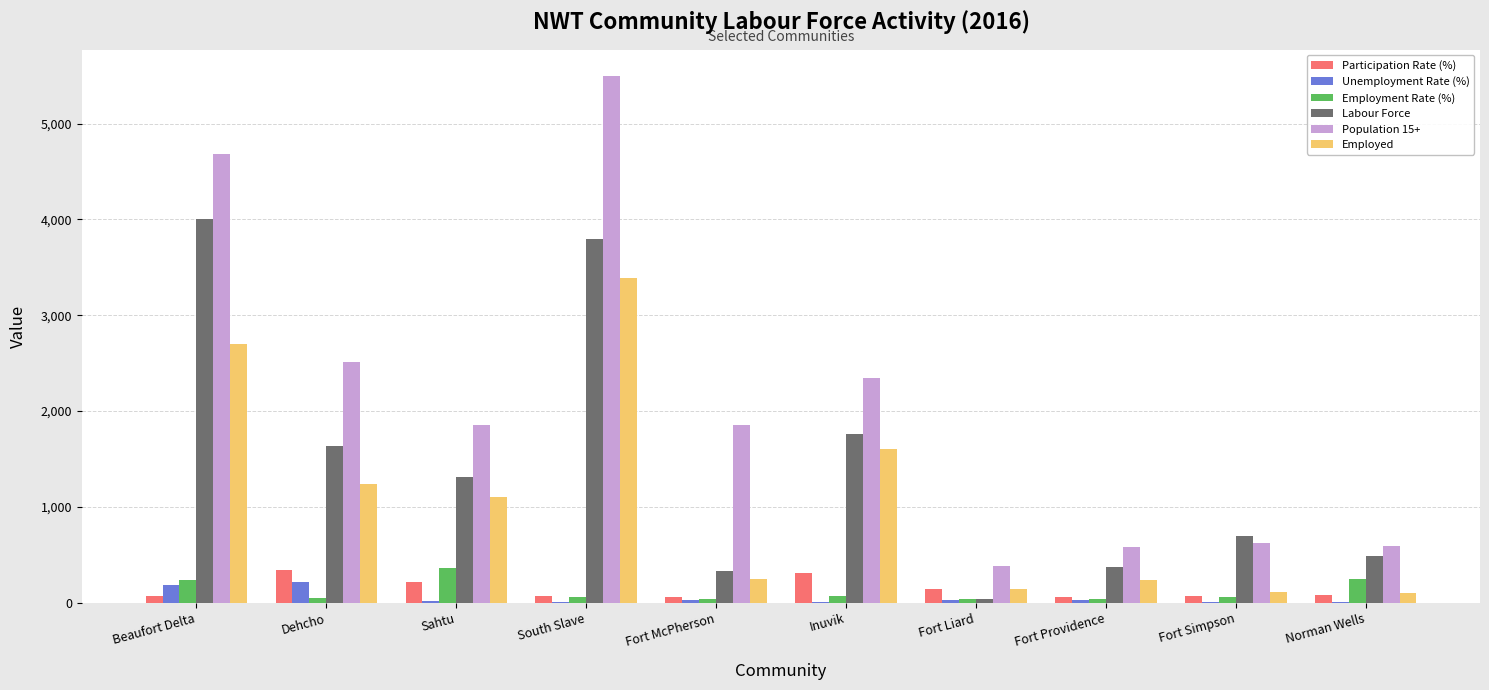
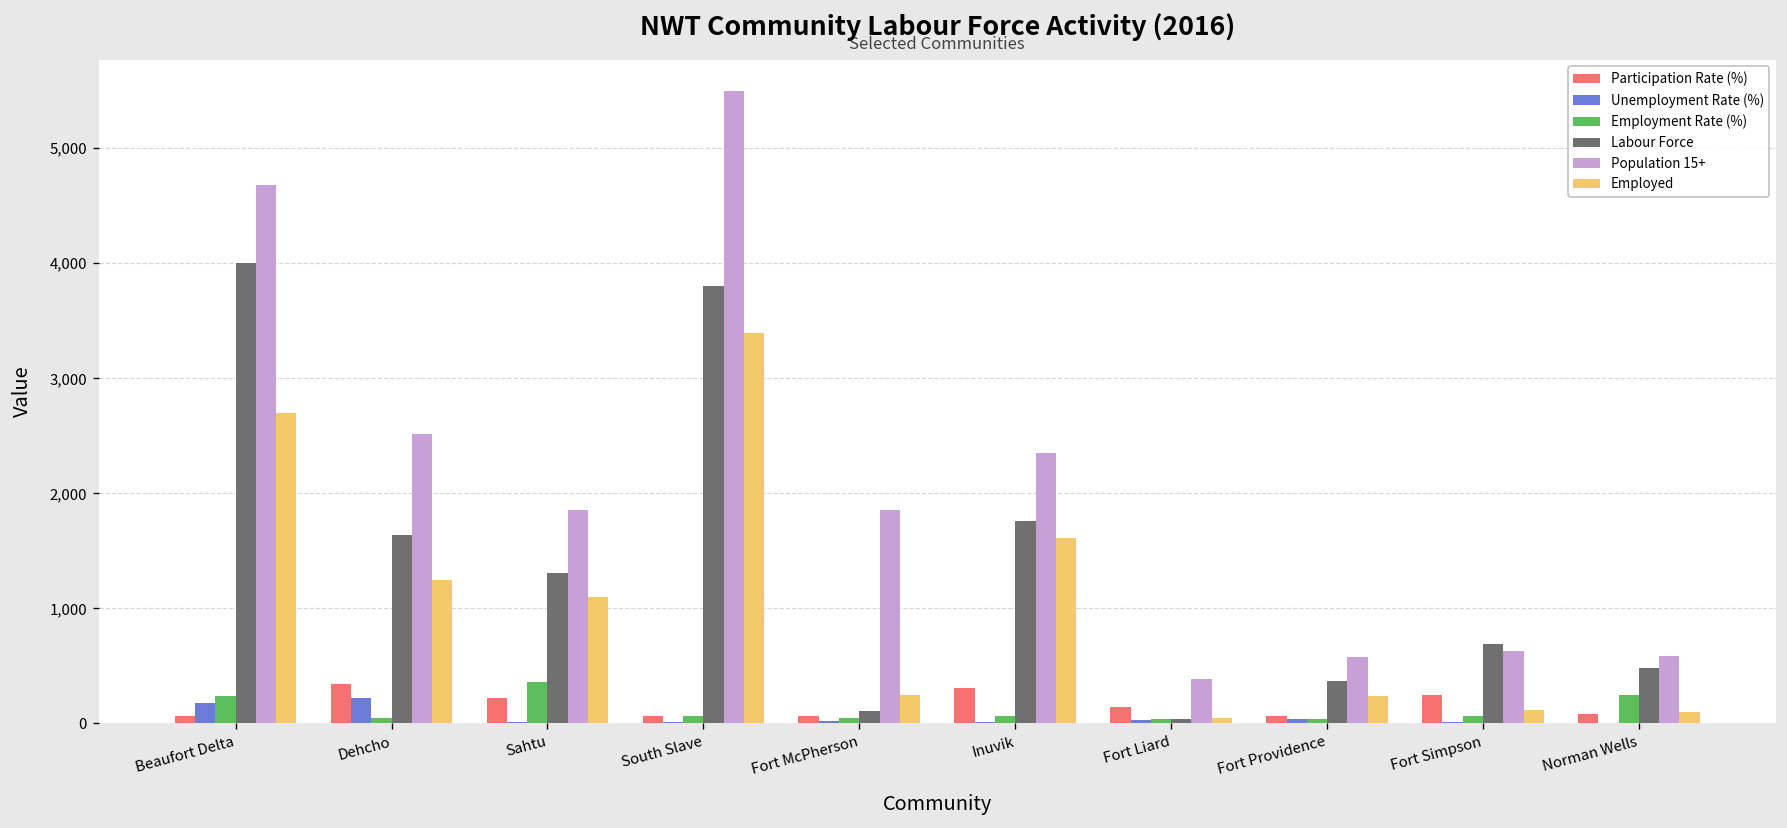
Labour Force, Fort McPherson: 300 -> 100
Employed, Fort Liard: 100 -> 0
Participation Rate (%), Fort Simpson: 100 -> 200
